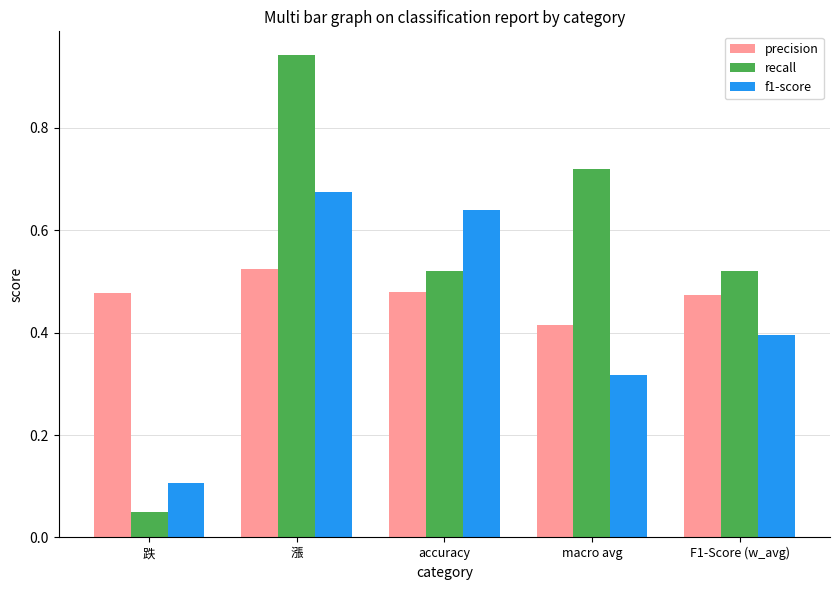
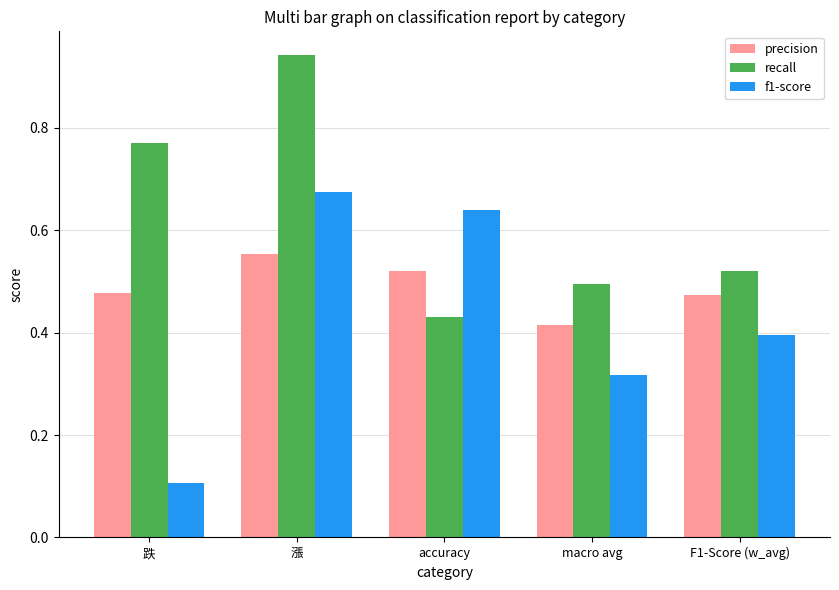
recall, 跌: 0.05 -> 0.77
precision, 漲: 0.53 -> 0.55
precision, accuracy: 0.48 -> 0.52
recall, accuracy: 0.52 -> 0.43
recall, macro avg: 0.72 -> 0.50
